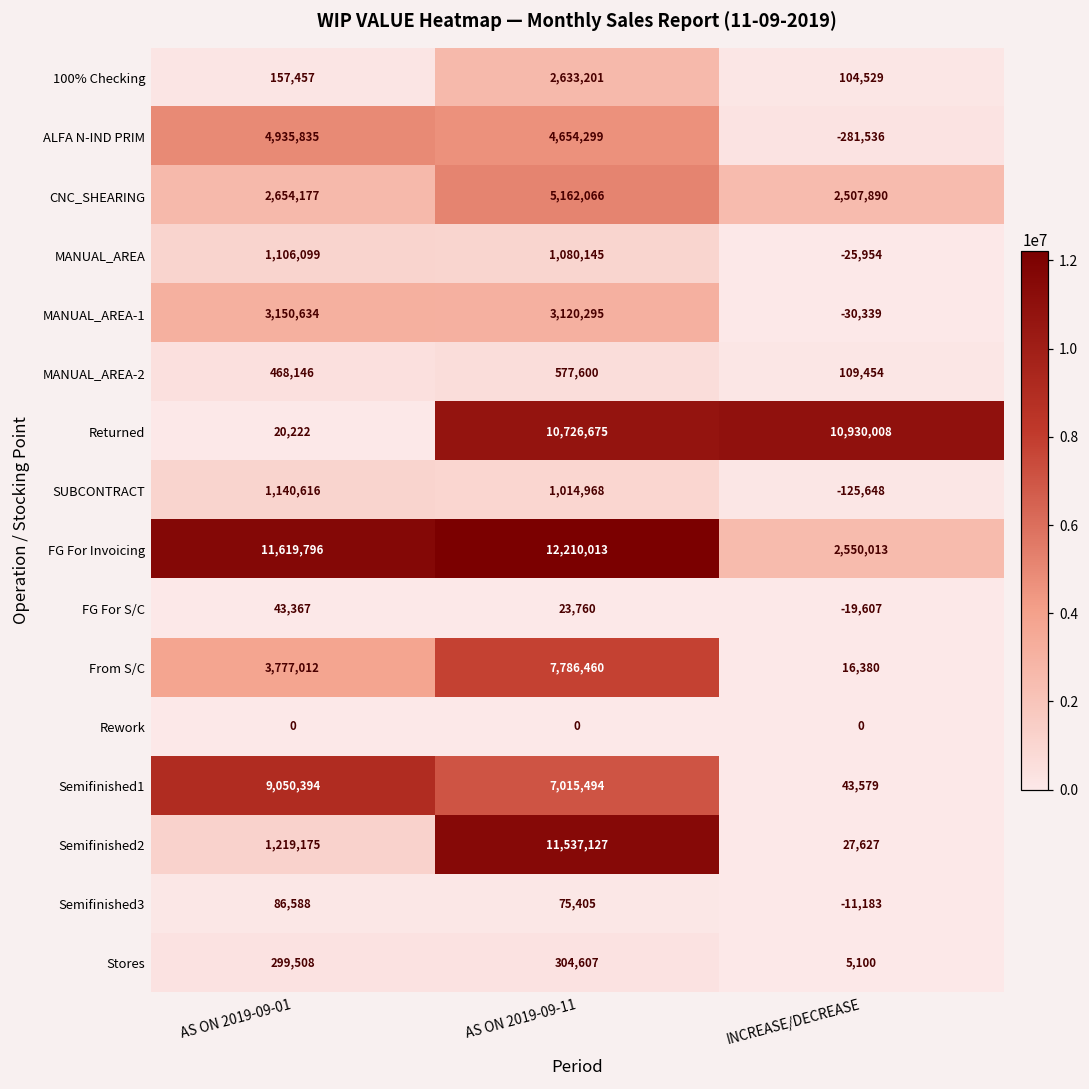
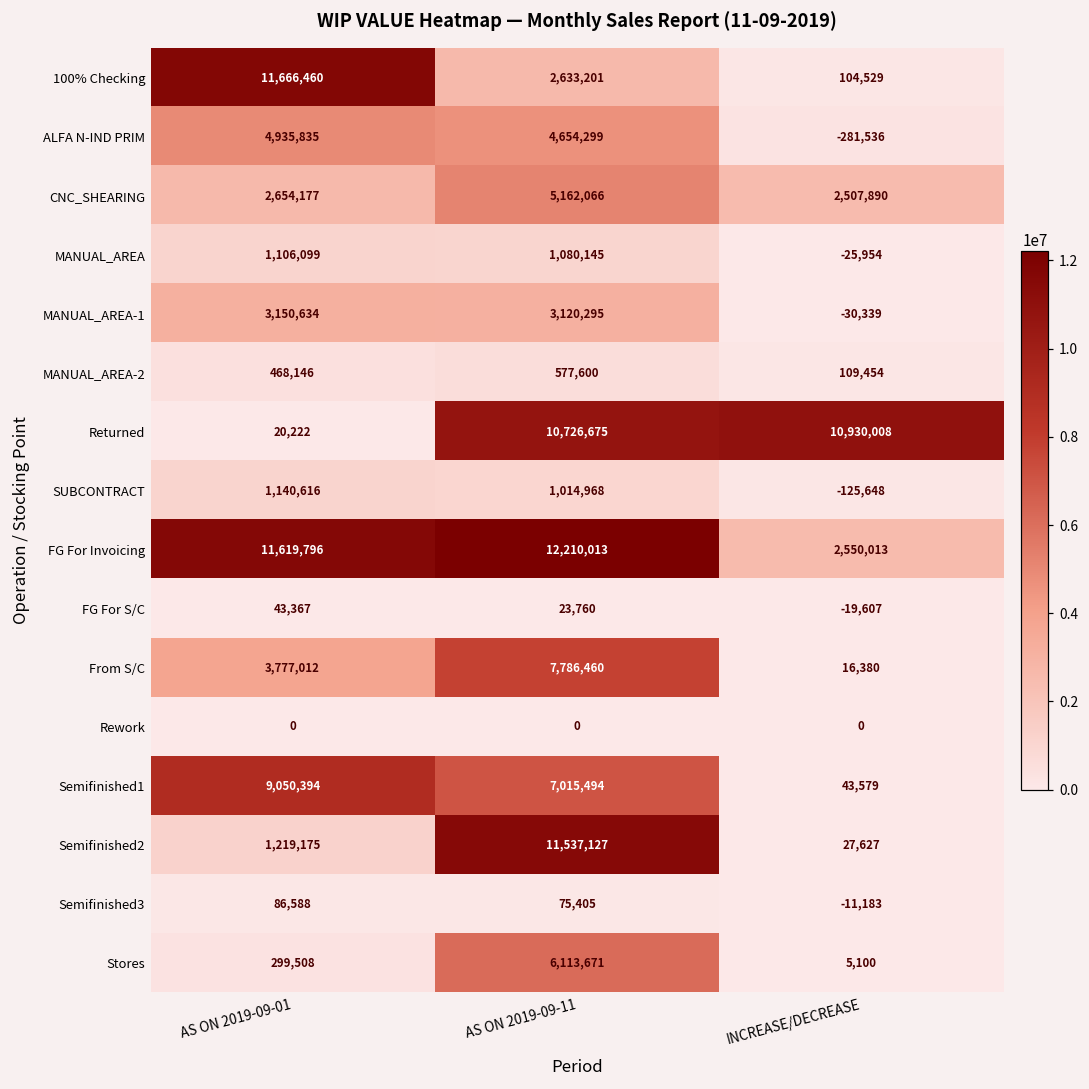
100% Checking, AS ON 2019-09-01: 157,457 -> 11,666,460
Stores, AS ON 2019-09-11: 304,607 -> 6,113,671
